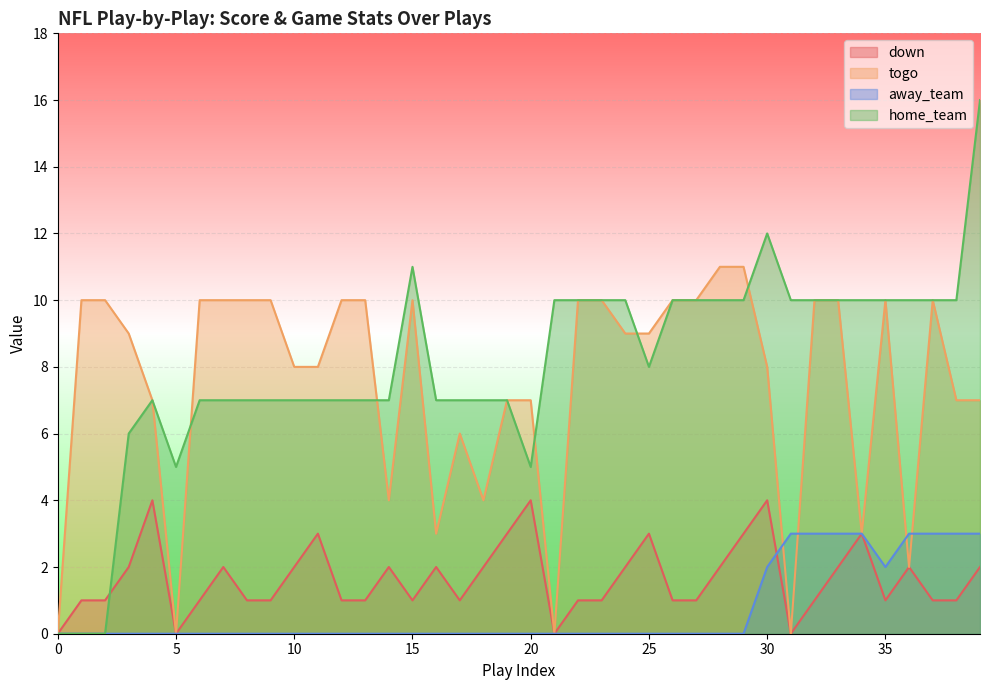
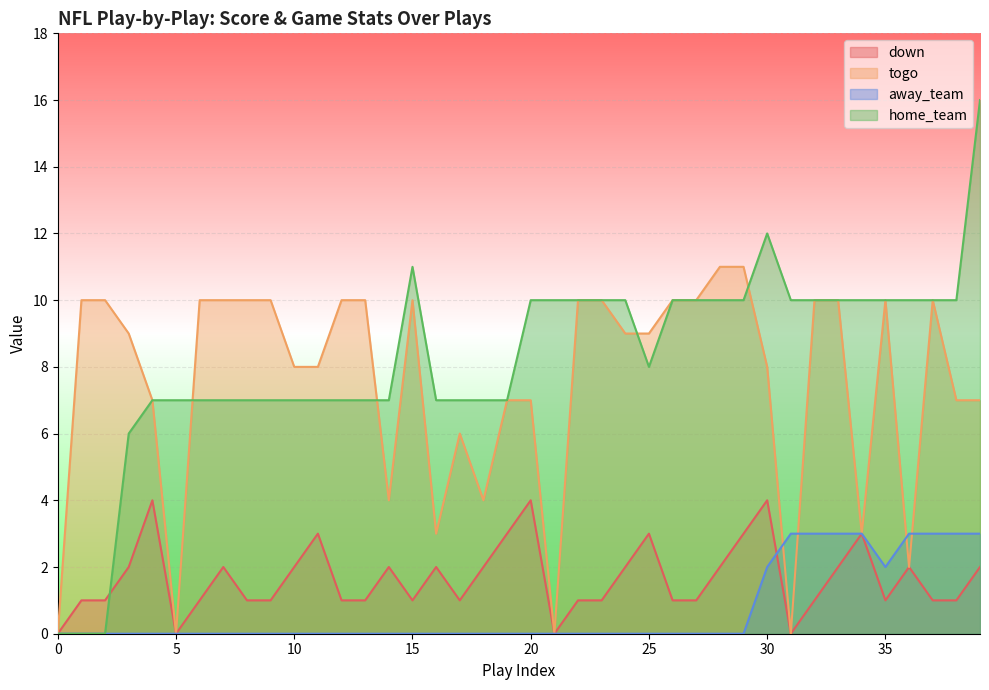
home_team, 5: 5 -> 7
home_team, 20: 5 -> 10
